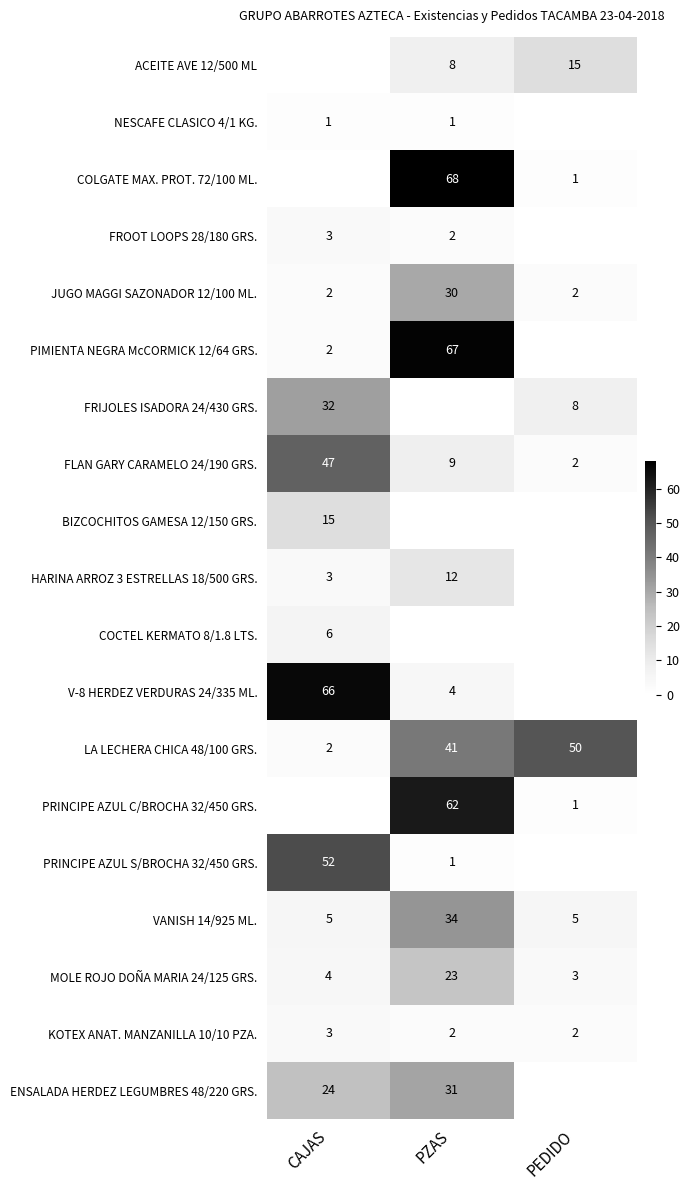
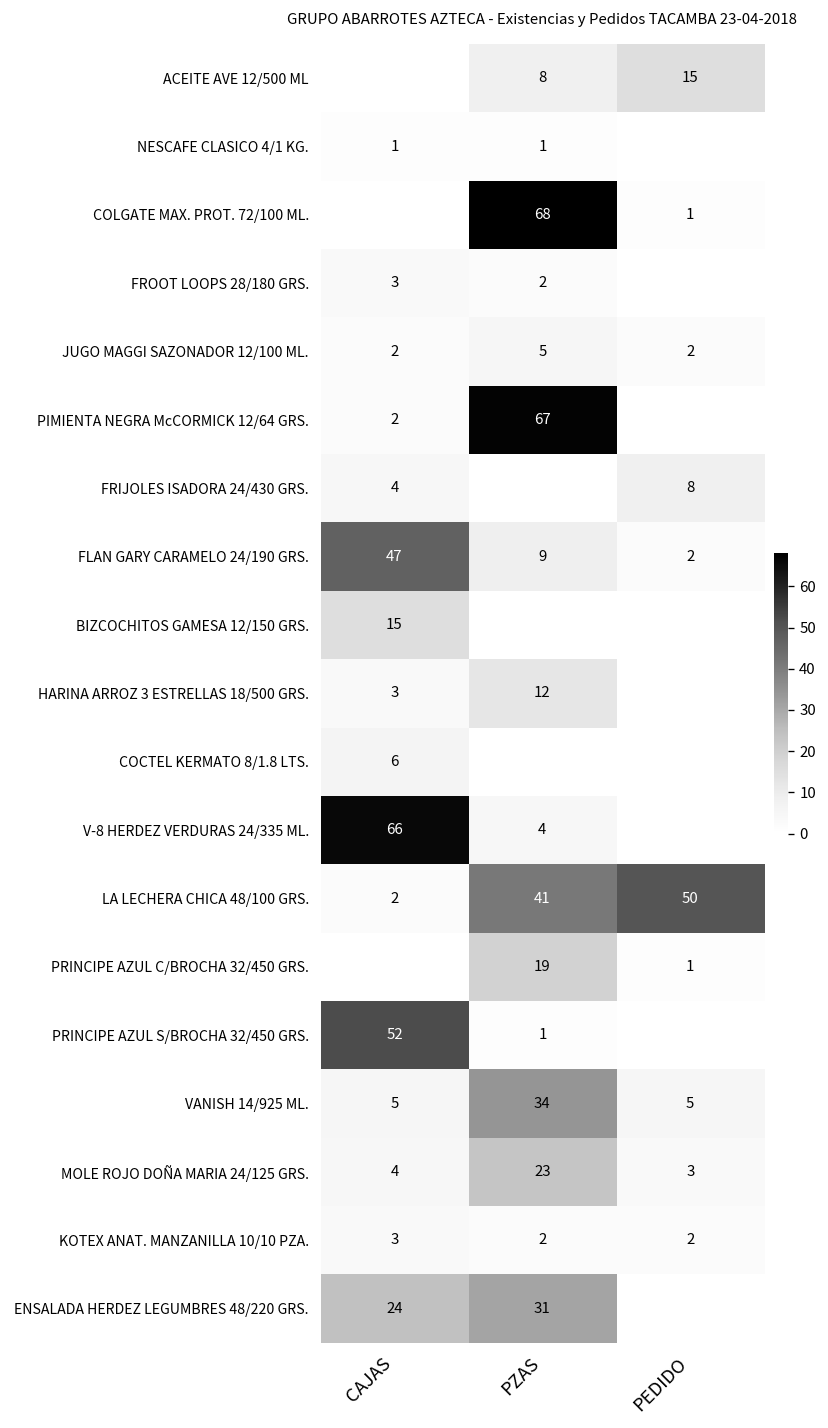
JUGO MAGGI SAZONADOR 12/100 ML., PZAS: 30 -> 5
FRIJOLES ISADORA 24/430 GRS., CAJAS: 32 -> 4
PRINCIPE AZUL C/BROCHA 32/450 GRS., PZAS: 62 -> 19
